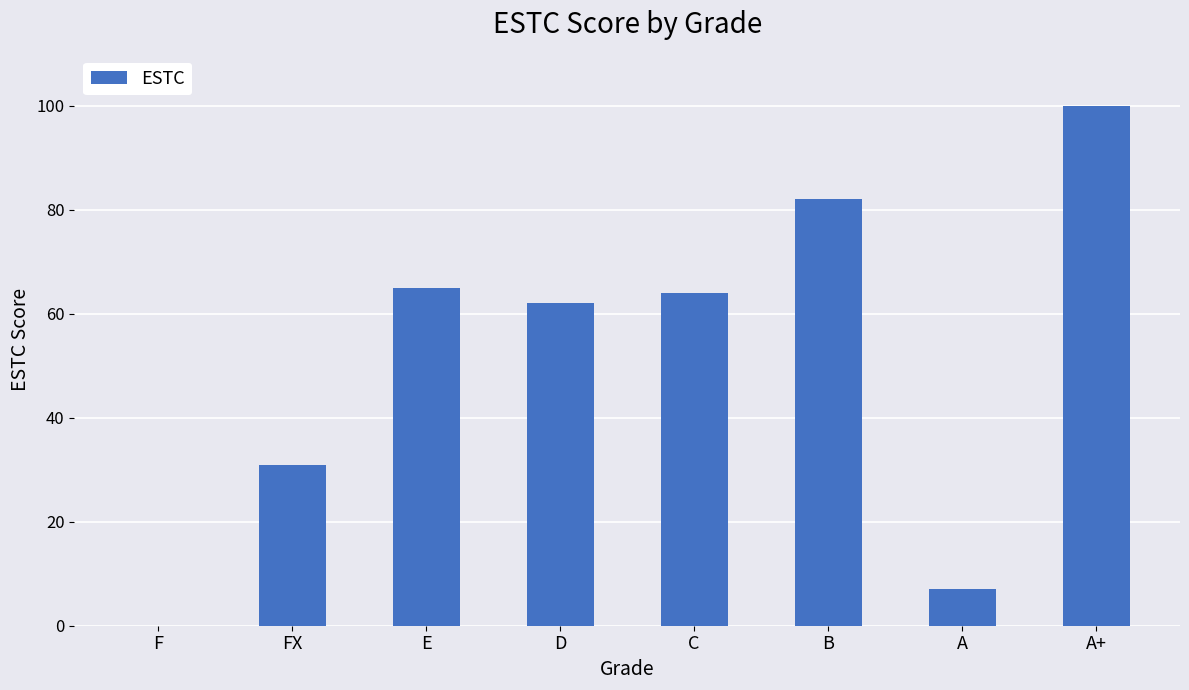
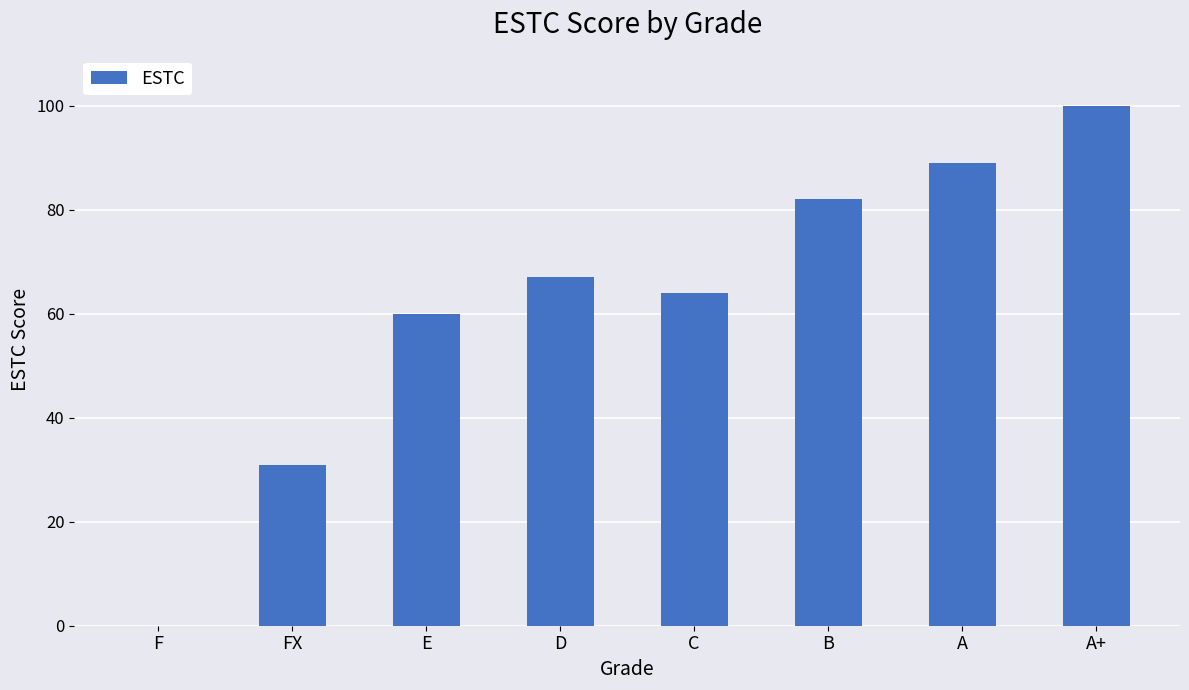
E: 65 -> 60
D: 62 -> 67
A: 7 -> 89
